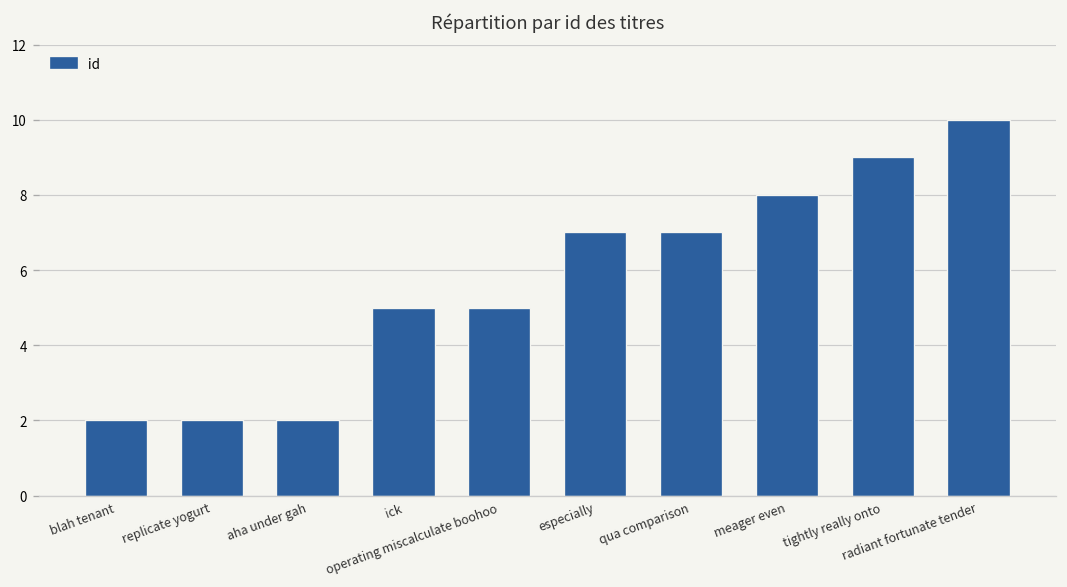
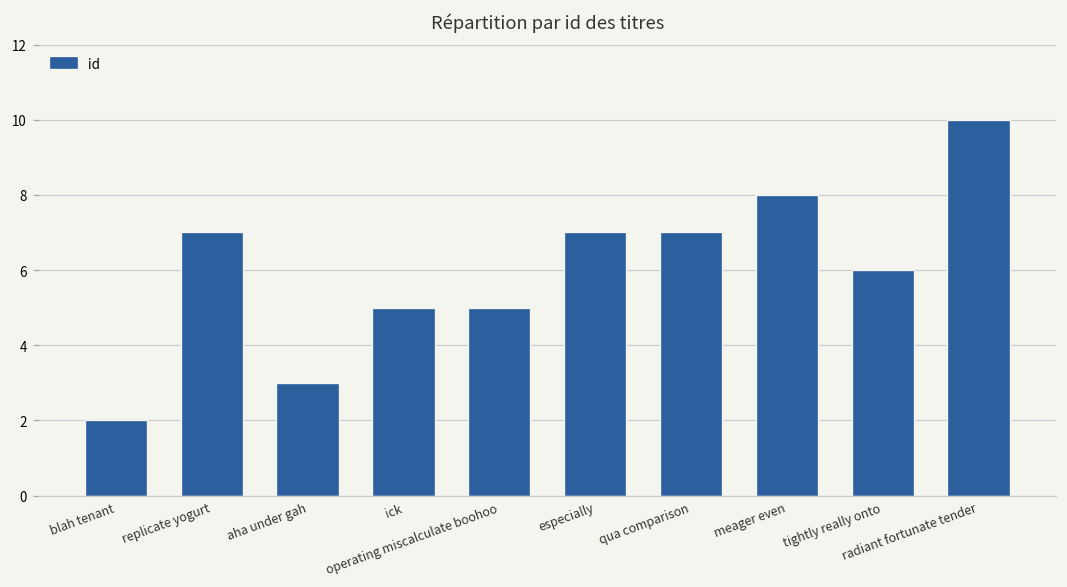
replicate yogurt: 2 -> 7
aha under gah: 2 -> 3
tightly really onto: 9 -> 6
